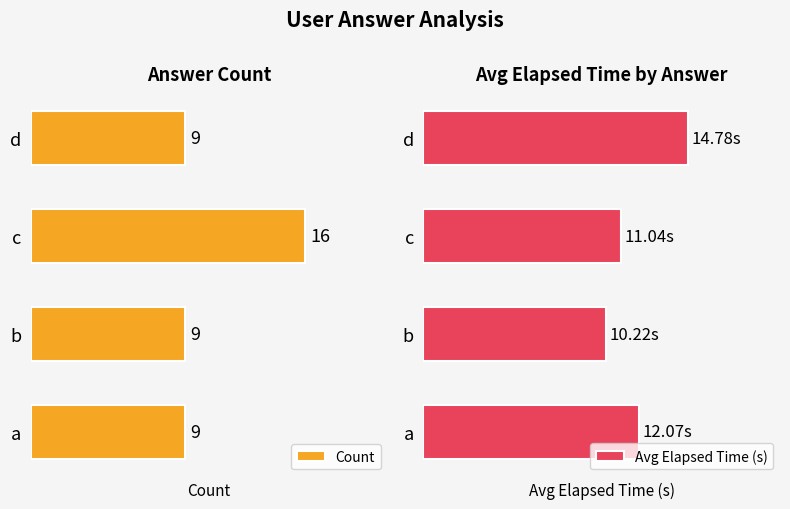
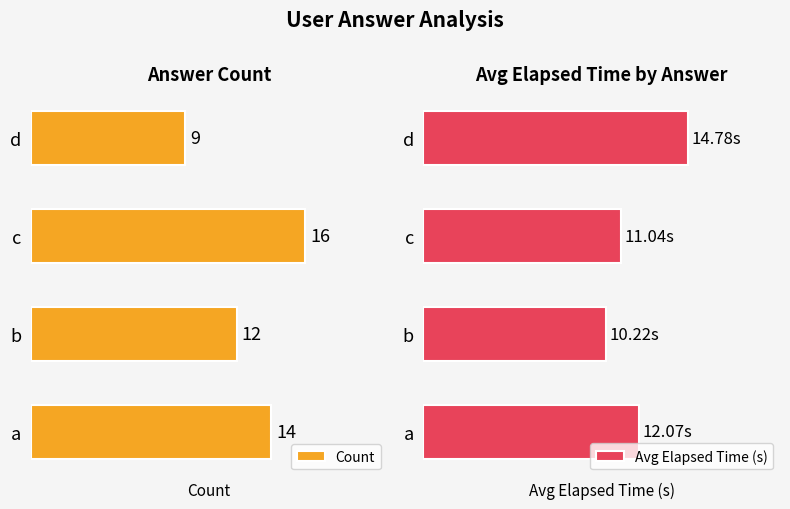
Answer Count, b: 9 -> 12
Answer Count, a: 9 -> 14
